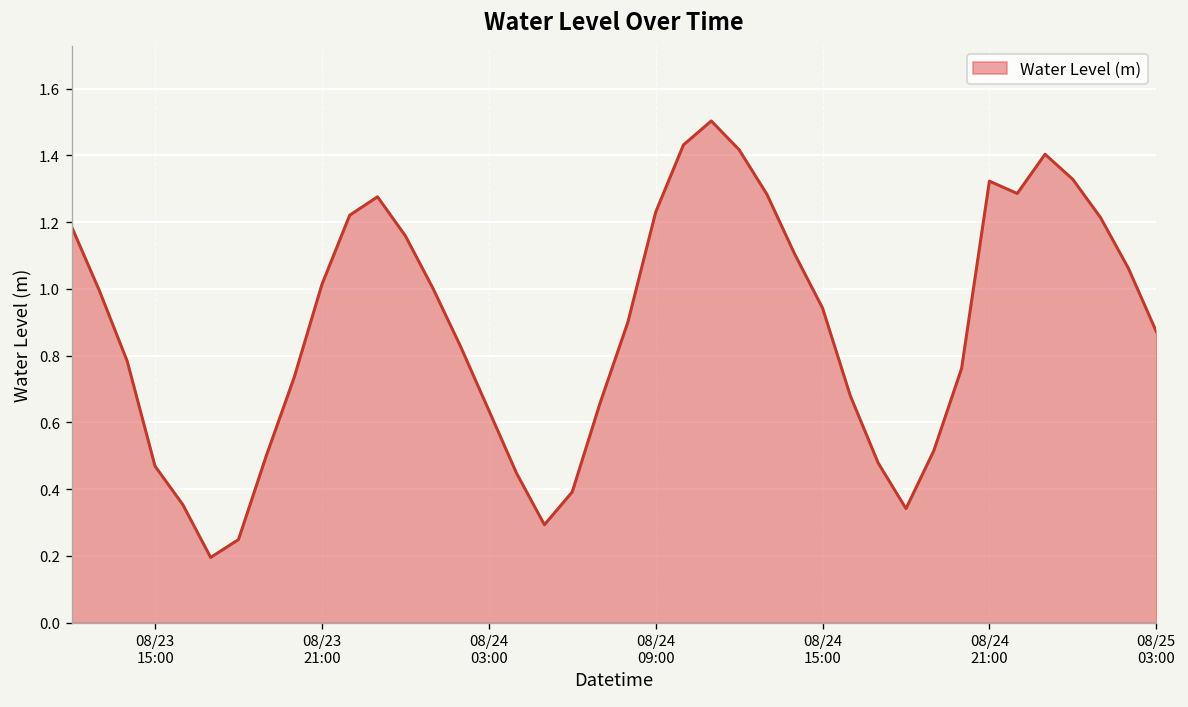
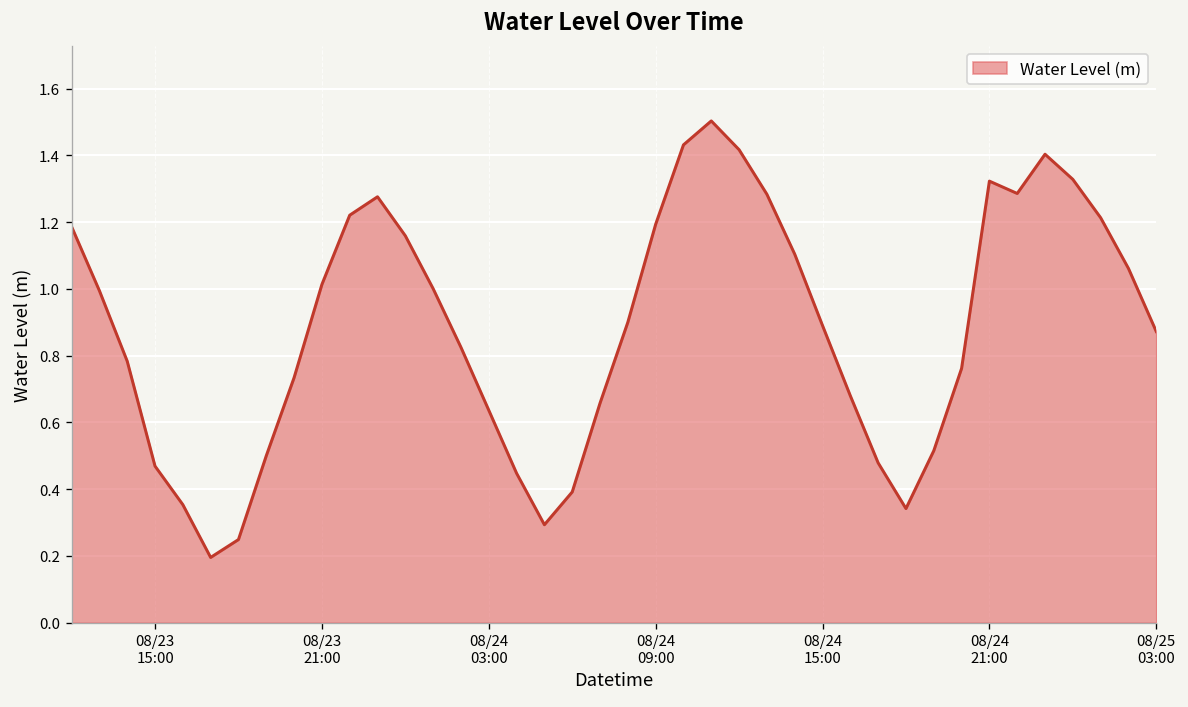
08/24 09:00: 1.23 -> 1.19
08/24 15:00: 0.94 -> 0.89
